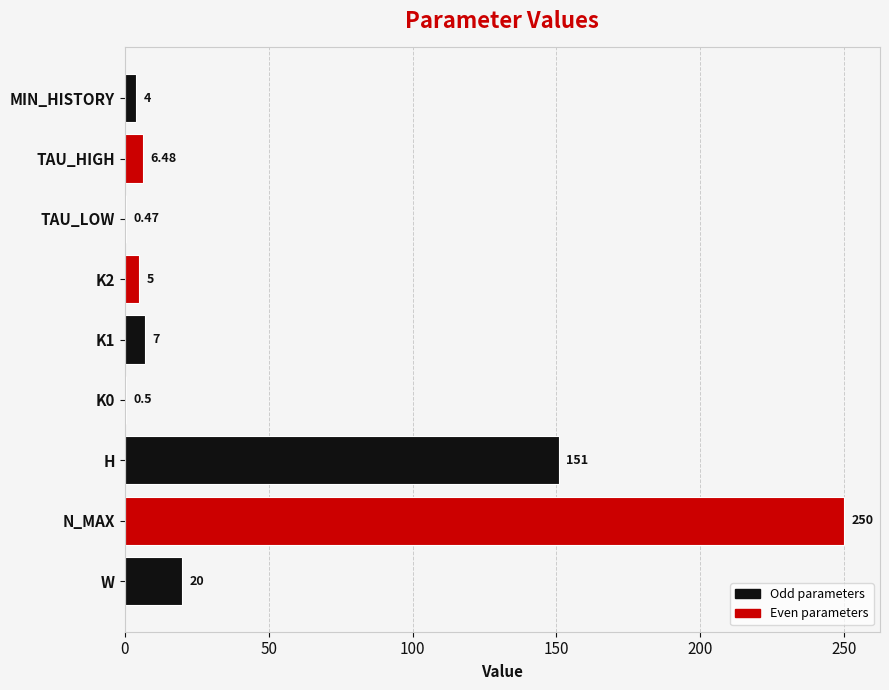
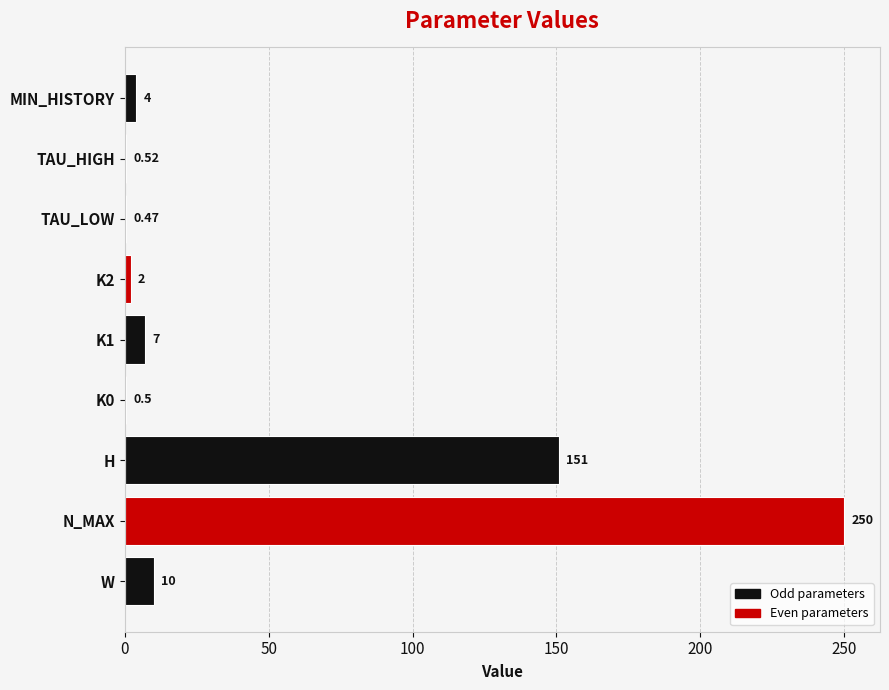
TAU_HIGH: 6.48 -> 0.52
K2: 5 -> 2
W: 20 -> 10
